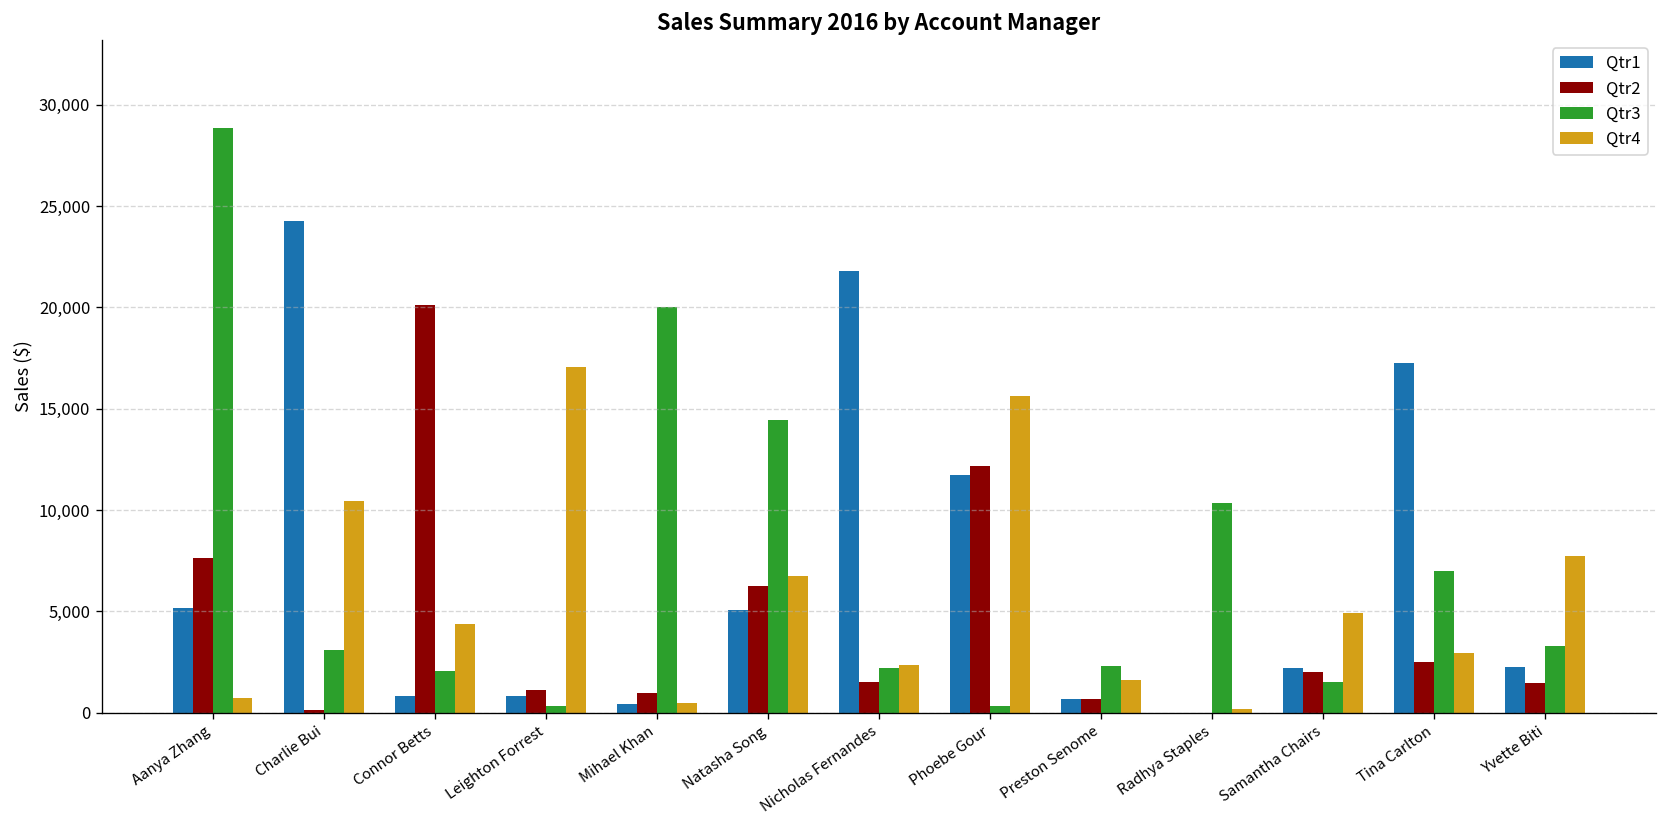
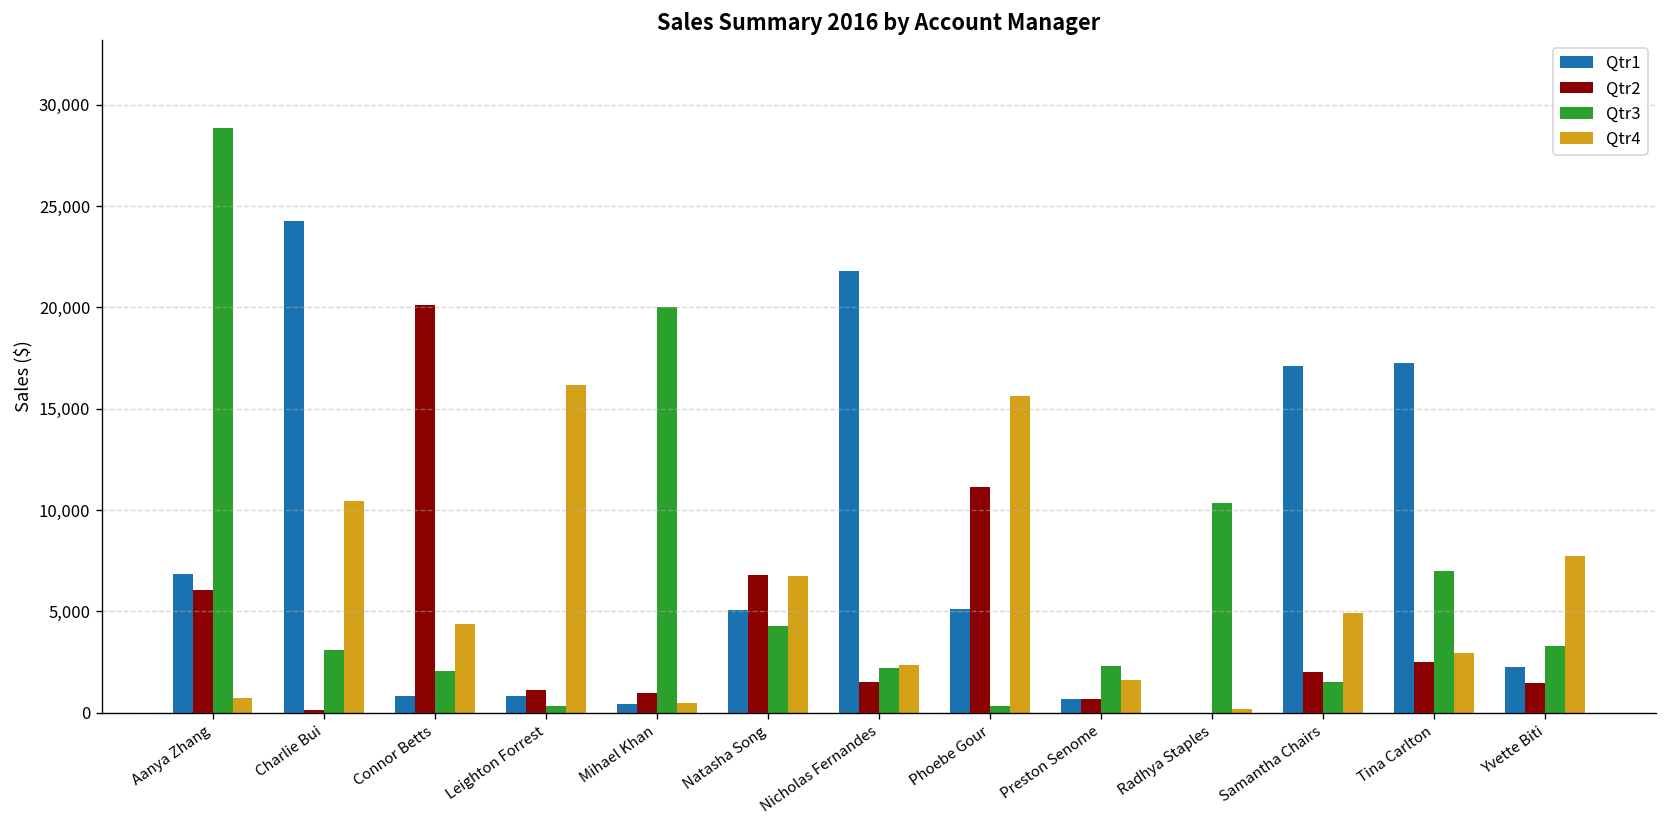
Qtr1, Aanya Zhang: 5,200 -> 6,900
Qtr2, Aanya Zhang: 7,600 -> 6,100
Qtr4, Leighton Forrest: 17,100 -> 16,200
Qtr2, Natasha Song: 6,300 -> 6,800
Qtr3, Natasha Song: 14,500 -> 4,300
Qtr1, Phoebe Gour: 11,700 -> 5,100
Qtr2, Phoebe Gour: 12,200 -> 11,200
Qtr1, Samantha Chairs: 2,200 -> 17,100
